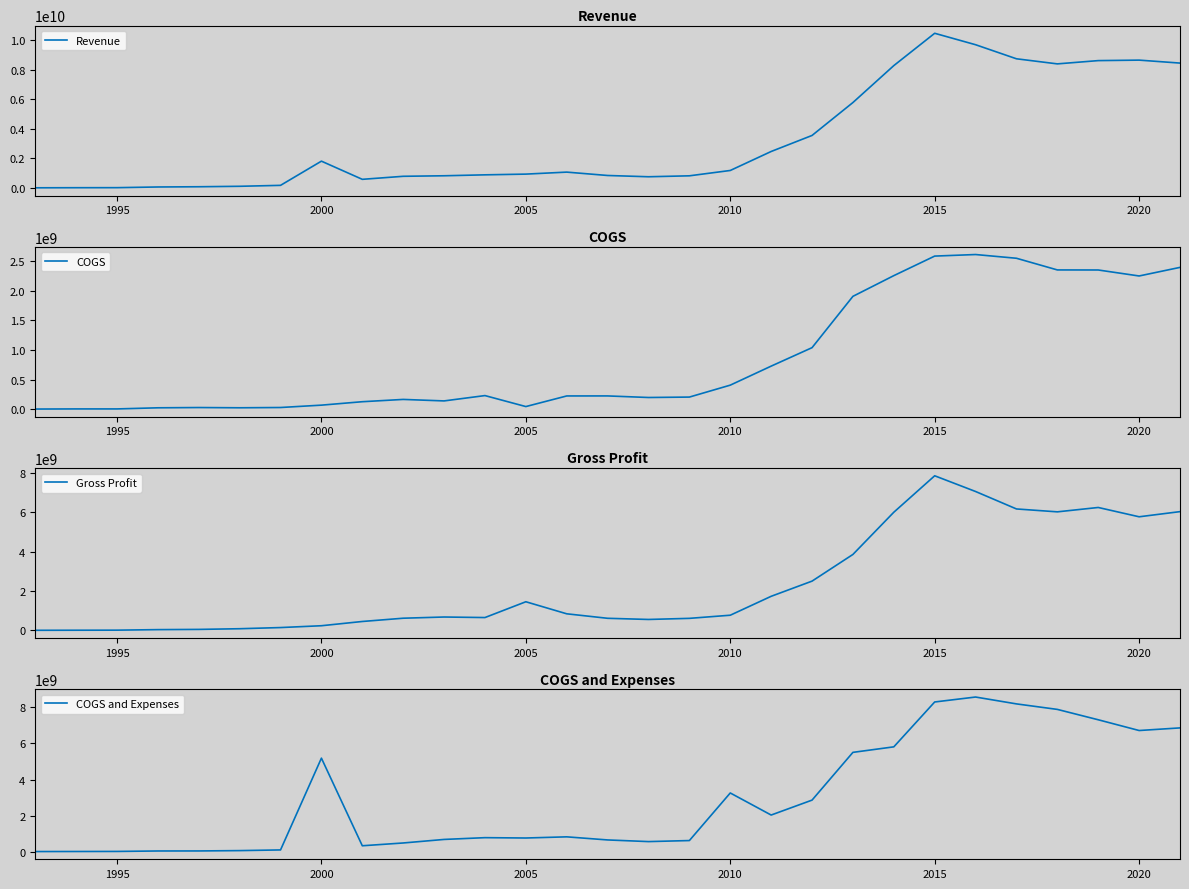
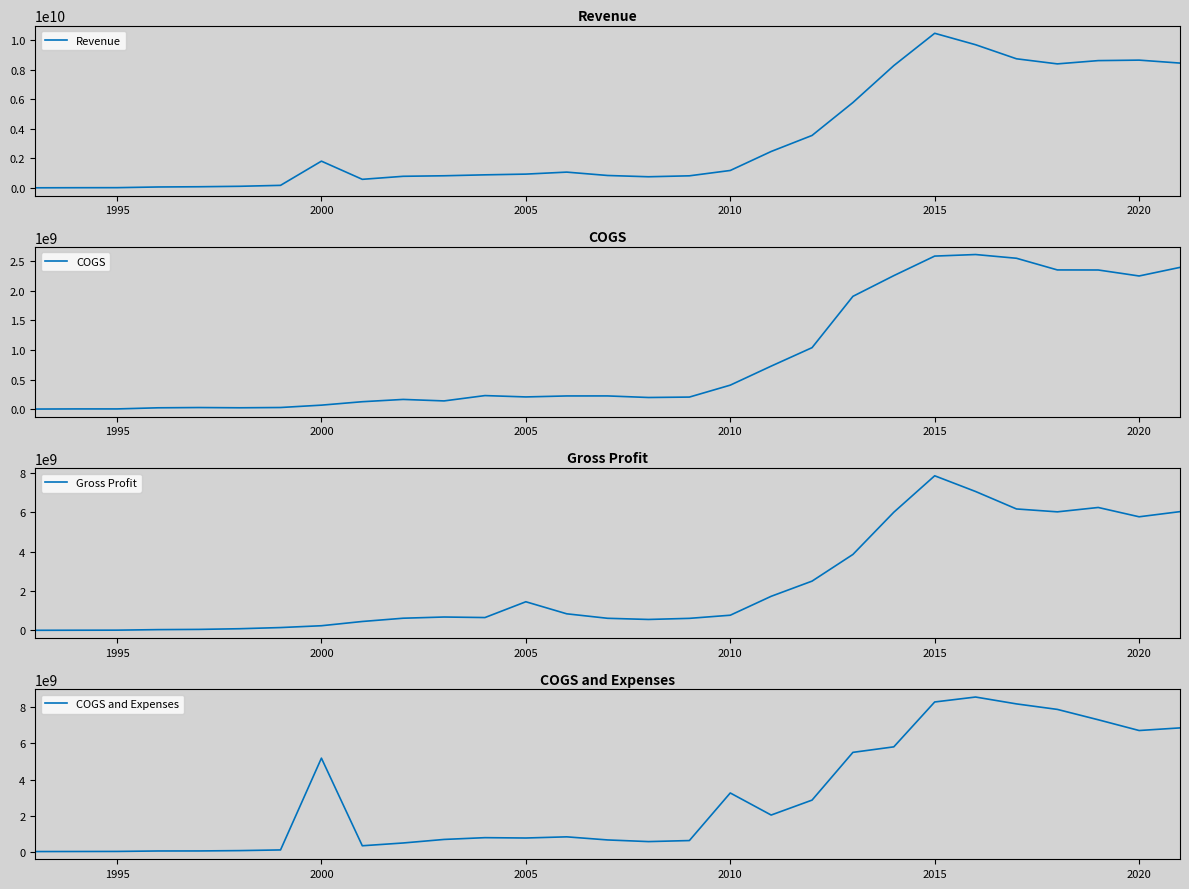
COGS, 2005: 0 -> 200000000
